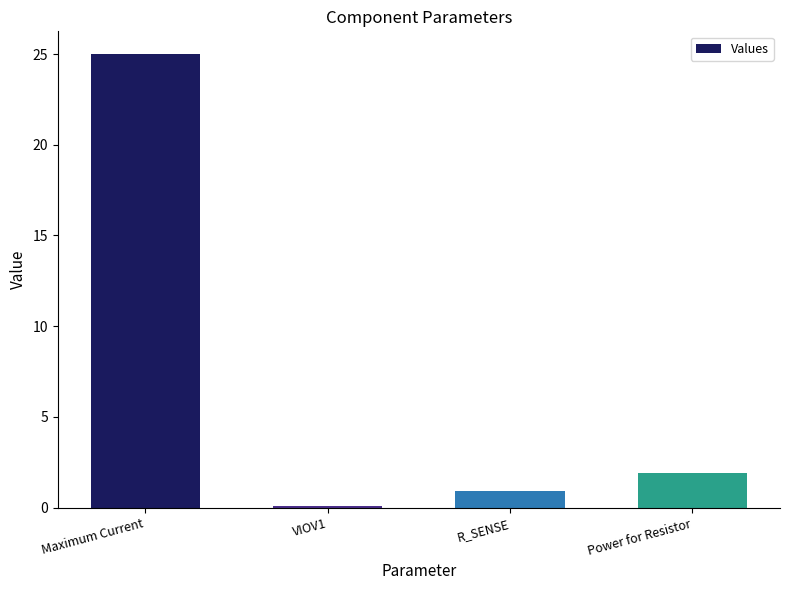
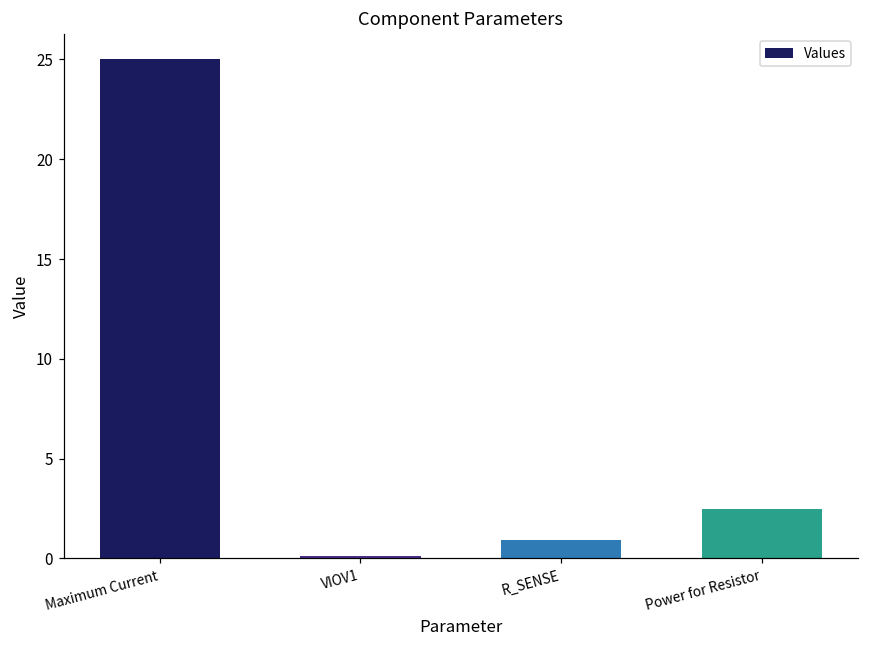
Power for Resistor: 1.9 -> 2.5
